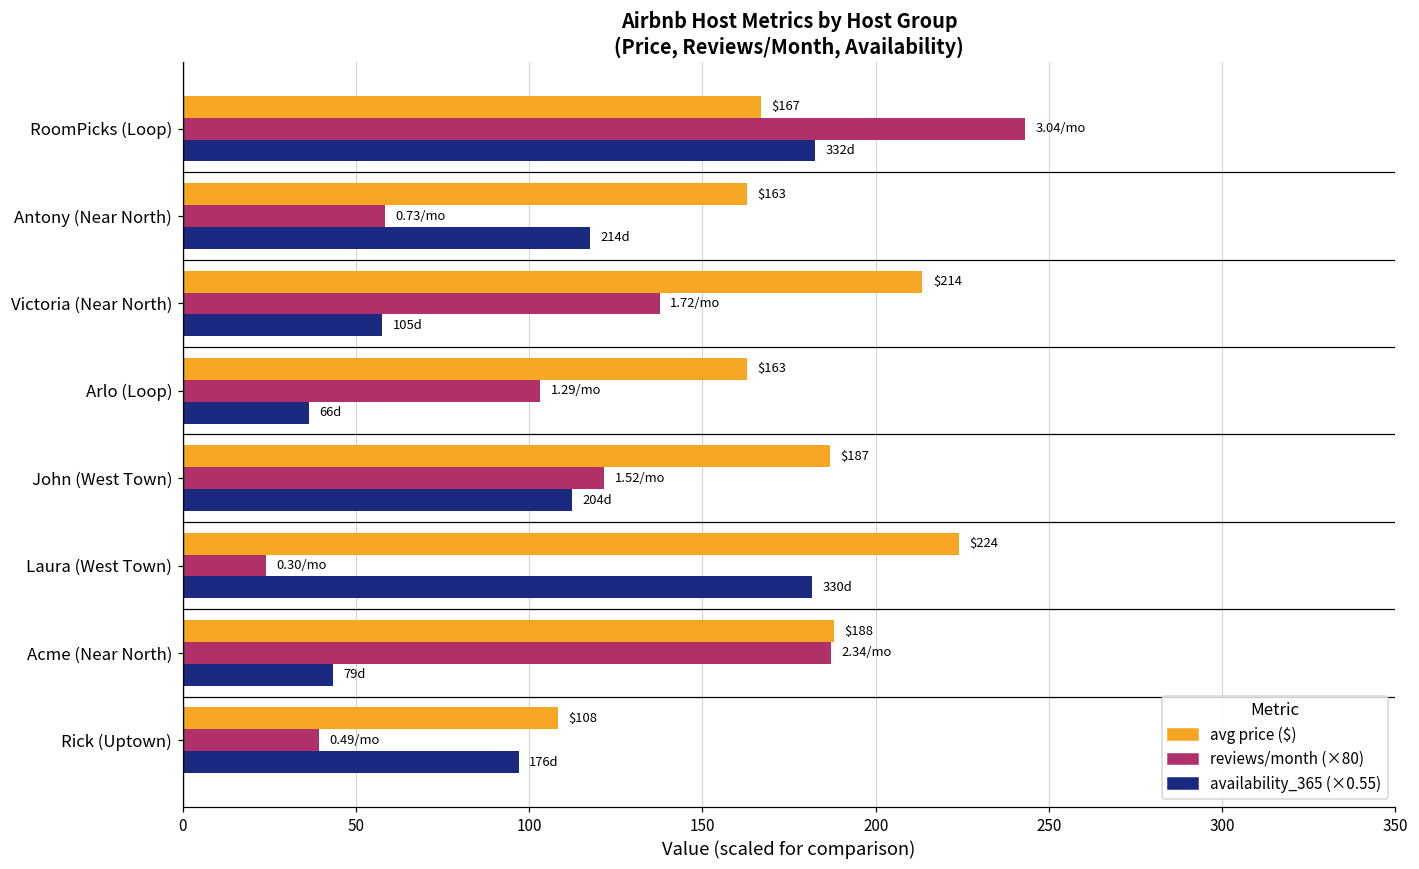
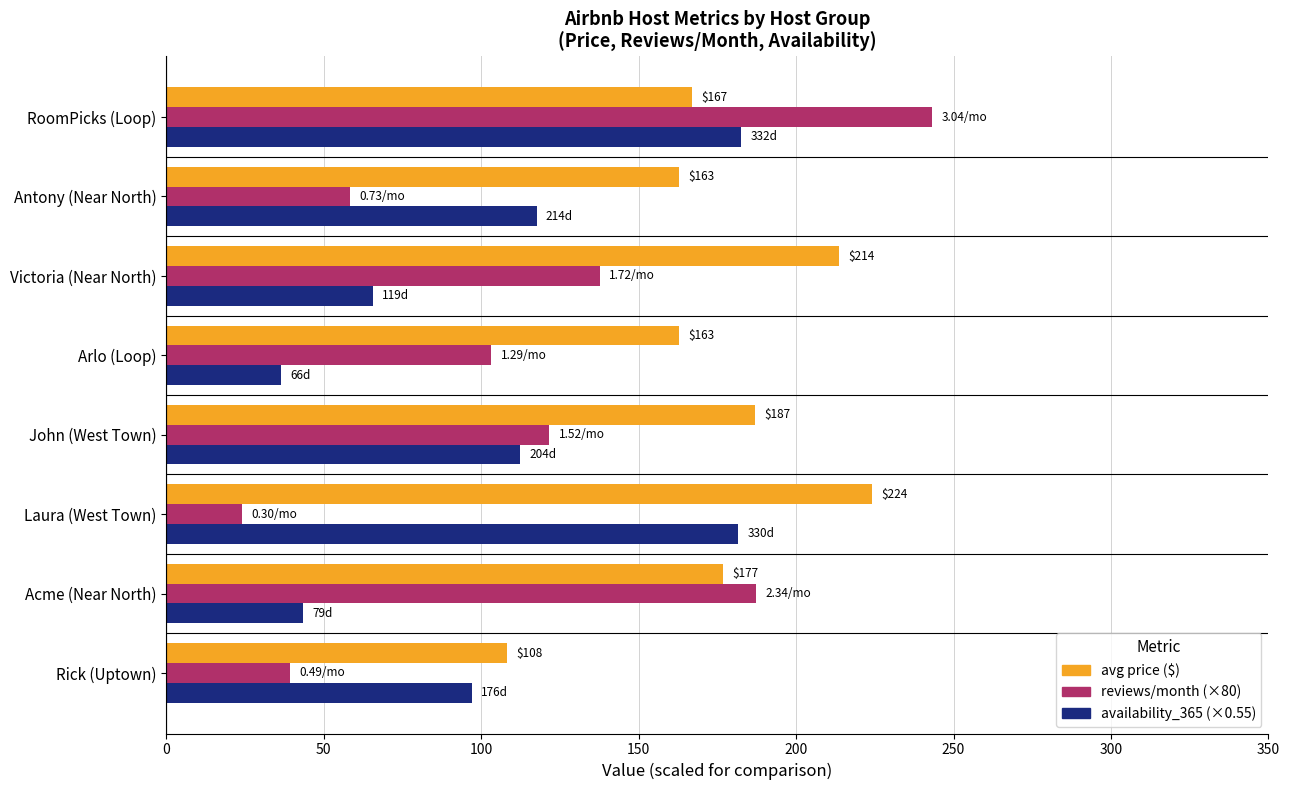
availability_365 (×0.55), Victoria (Near North): 105d -> 119d
avg price ($), Acme (Near North): $188 -> $177
